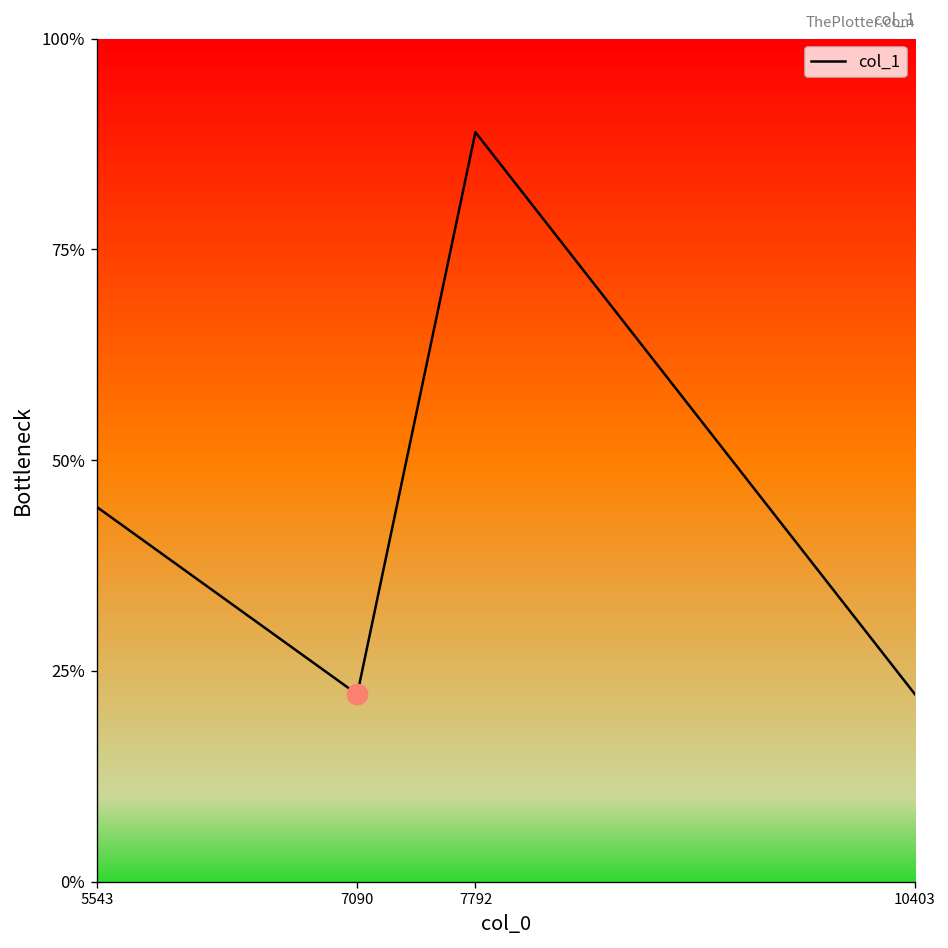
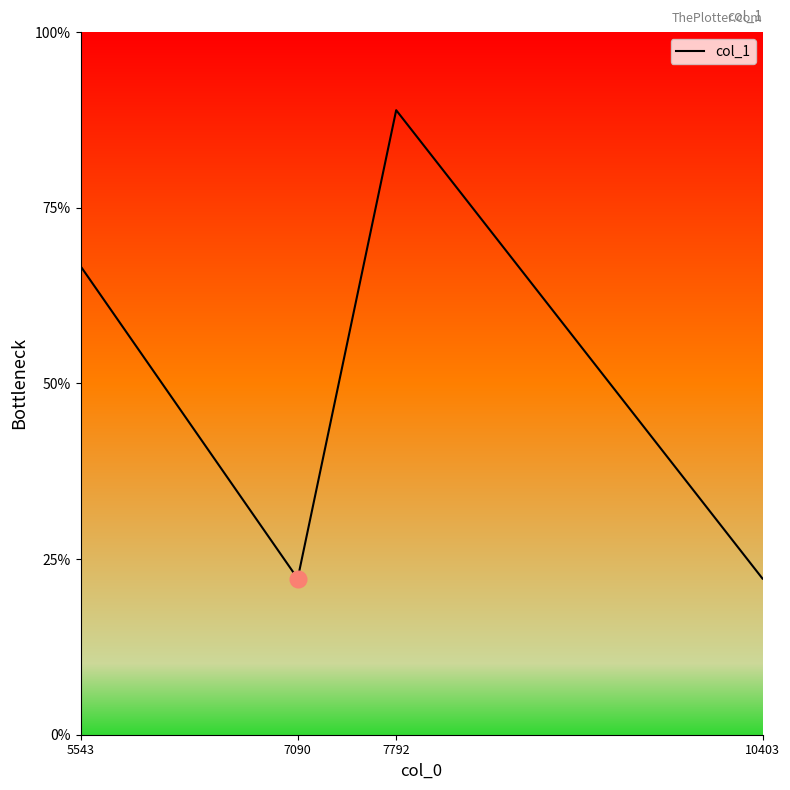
col_1, 5543: 44% -> 67%
